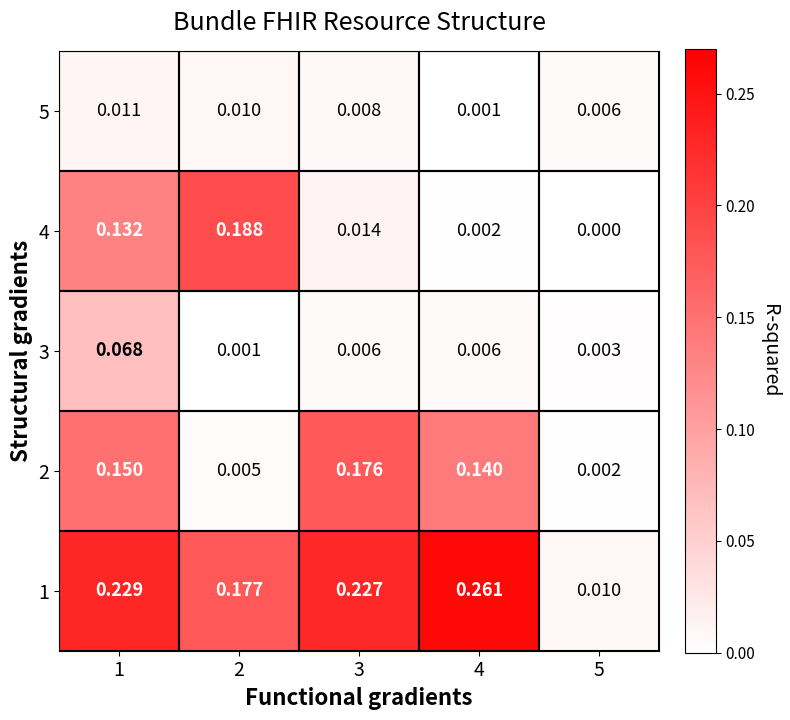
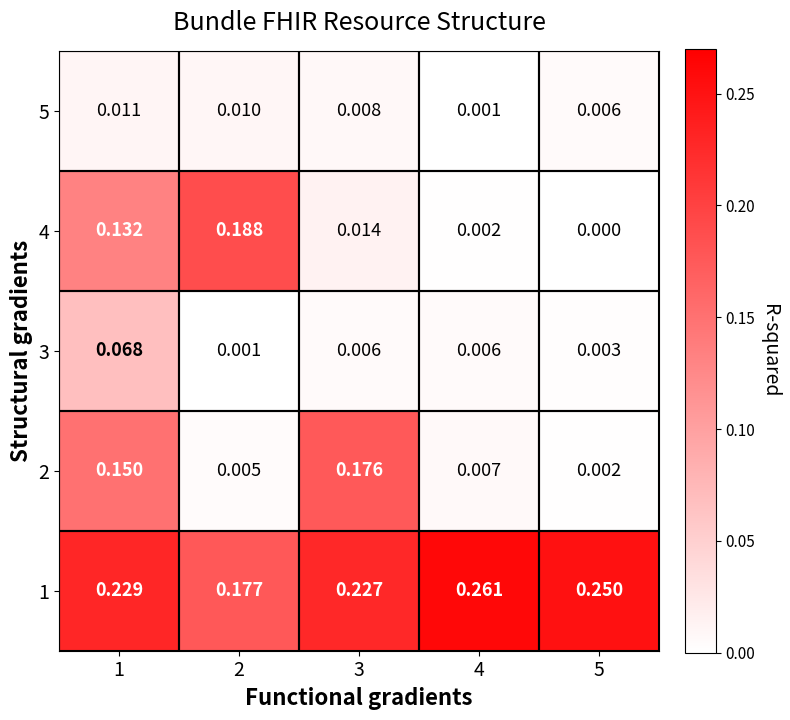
2, 4: 0.140 -> 0.007
1, 5: 0.010 -> 0.250
